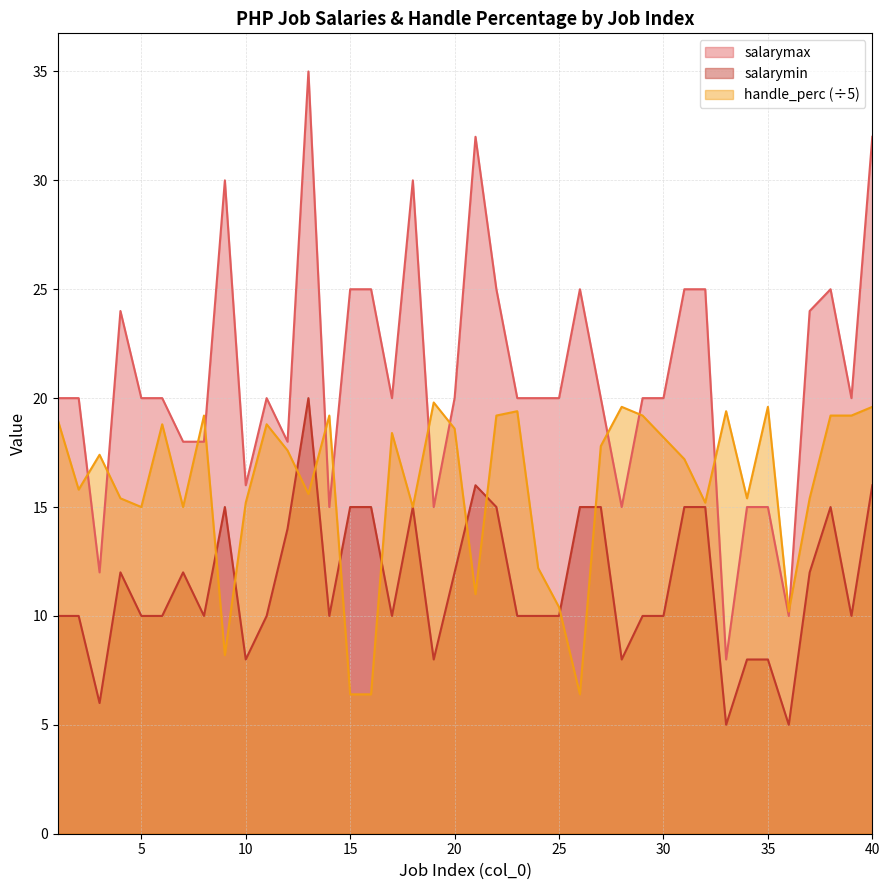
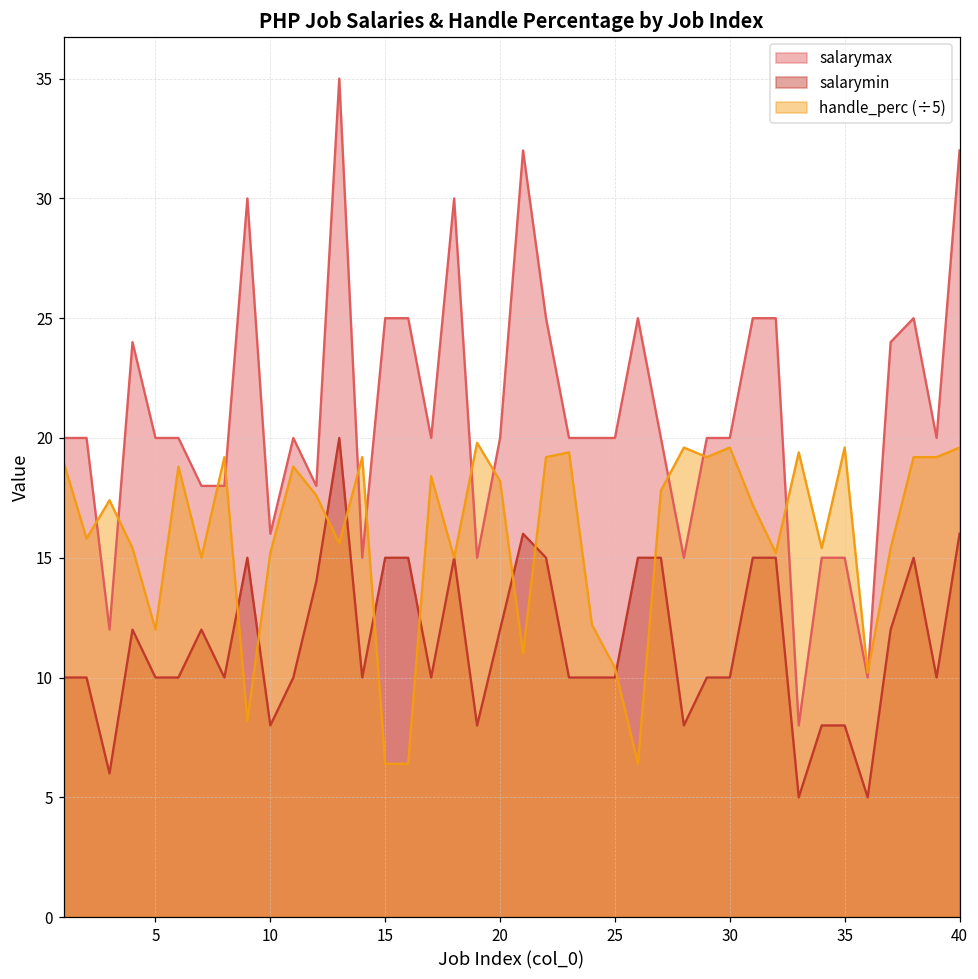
handle_perc (÷5), 5: 15.0 -> 12.0
handle_perc (÷5), 20: 18.6 -> 18.2
handle_perc (÷5), 30: 18.2 -> 19.6
